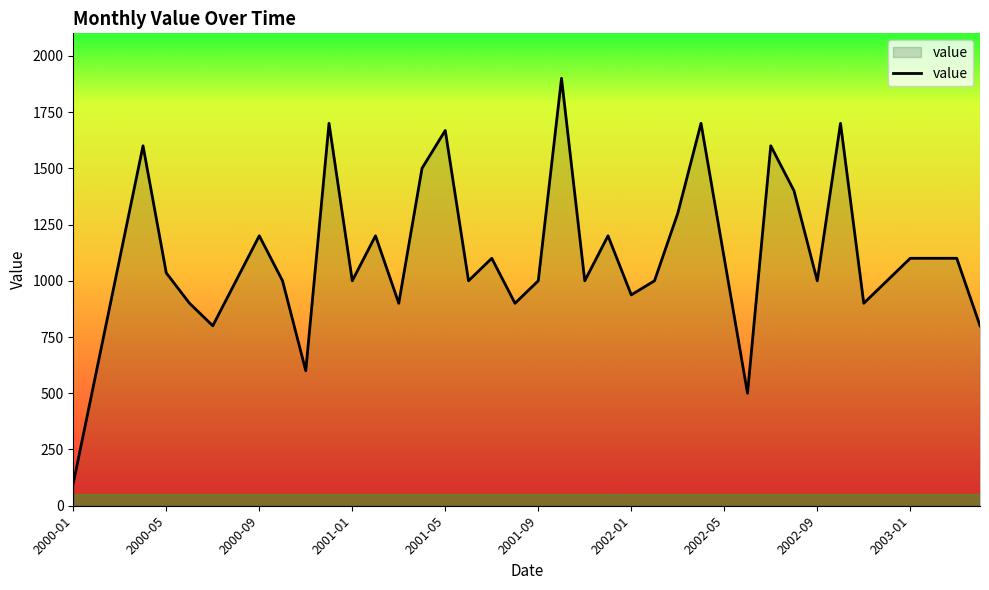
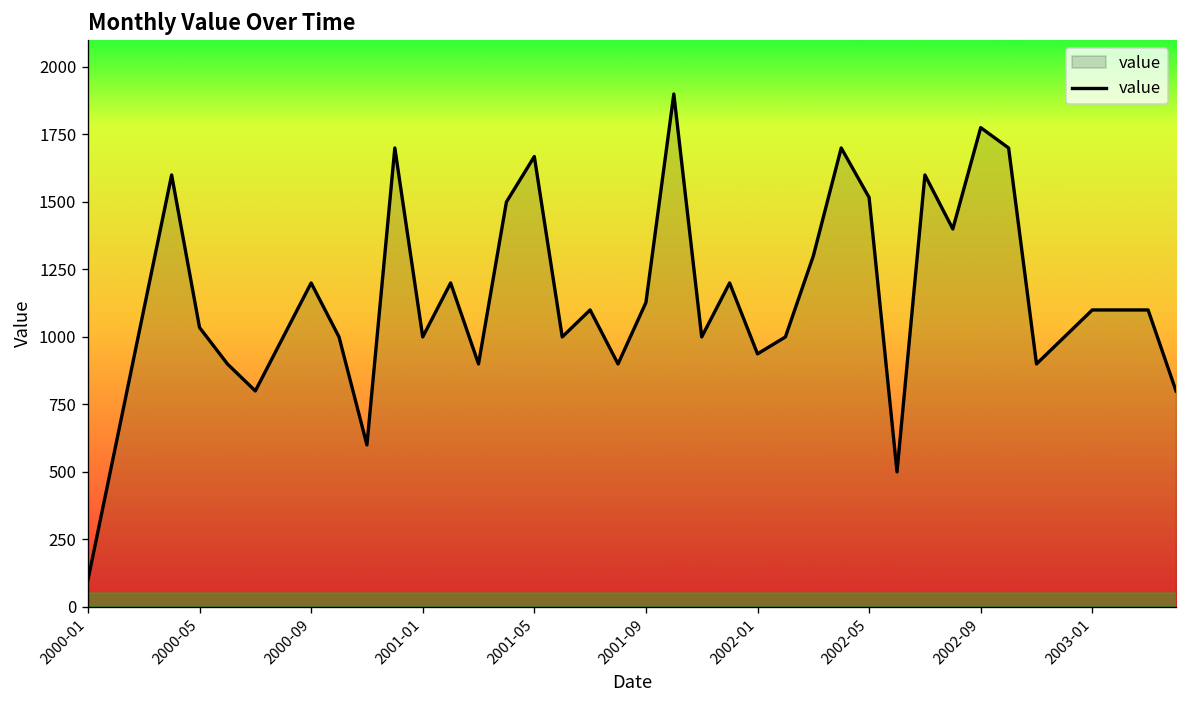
2001-09: 1000 -> 1130
2002-05: 1100 -> 1520
2002-09: 1000 -> 1780
